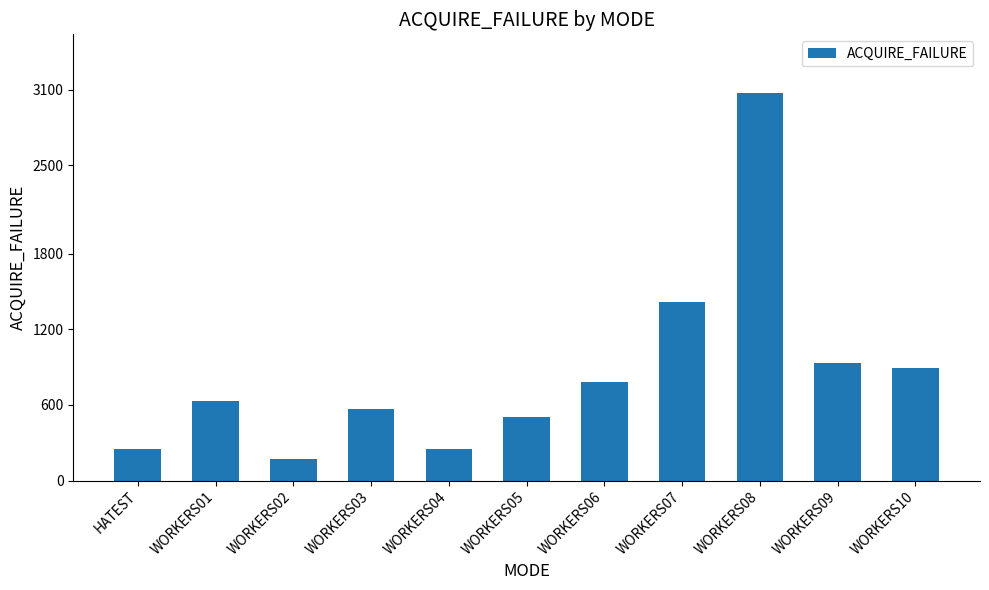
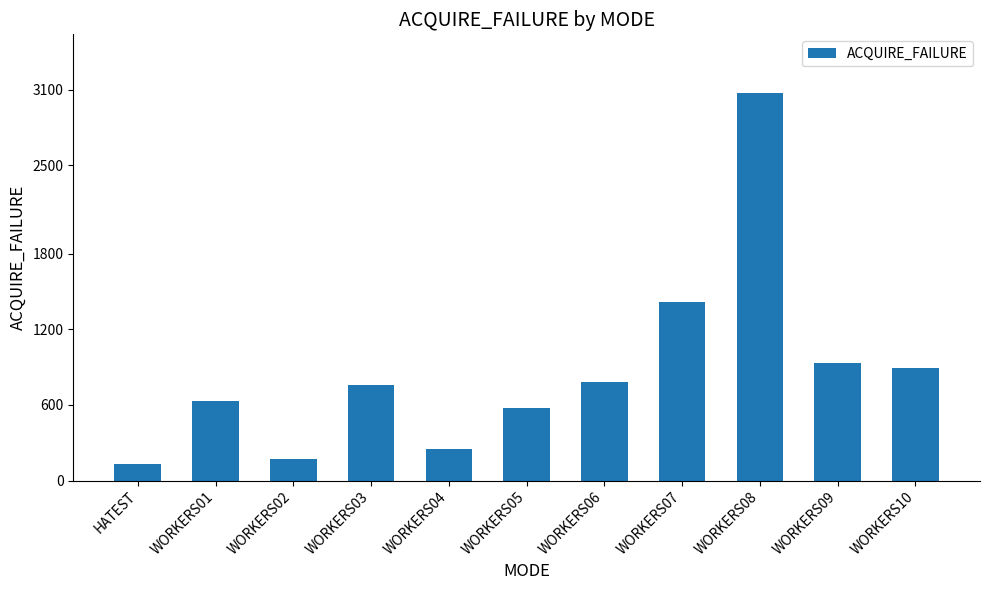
HATEST: 250 -> 140
WORKERS03: 570 -> 760
WORKERS05: 510 -> 580
